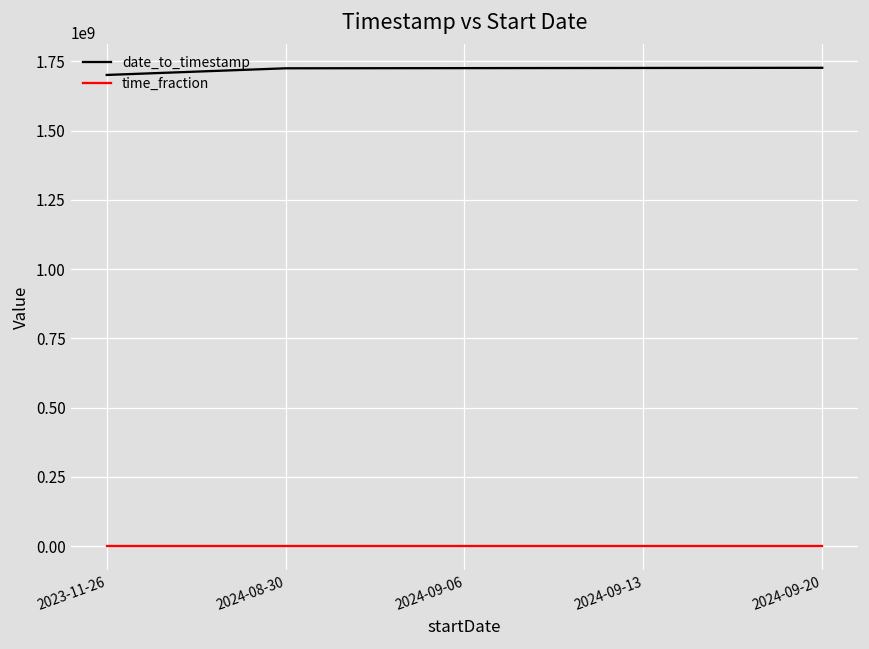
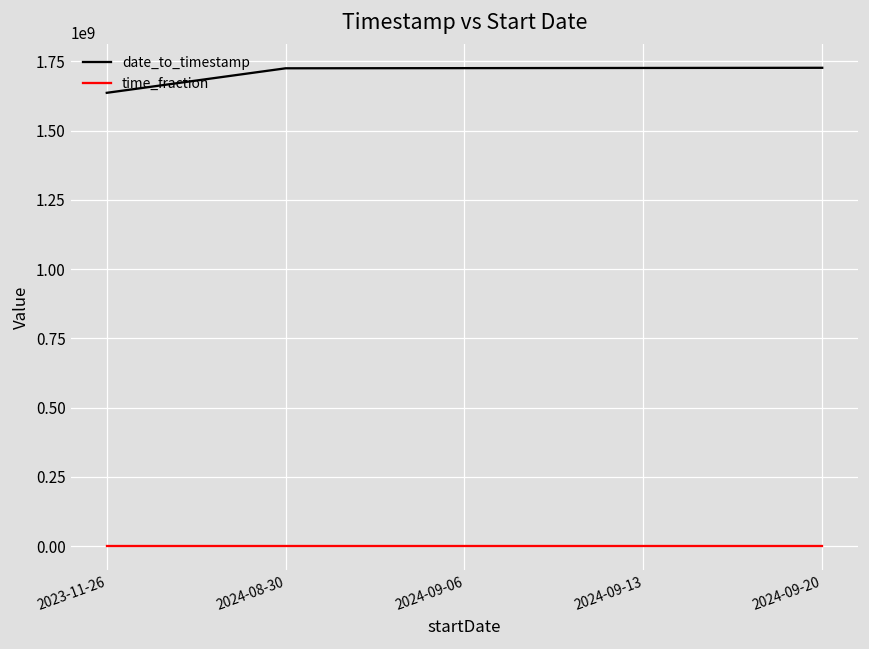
date_to_timestamp, 2023-11-26: 1700000000 -> 1640000000
